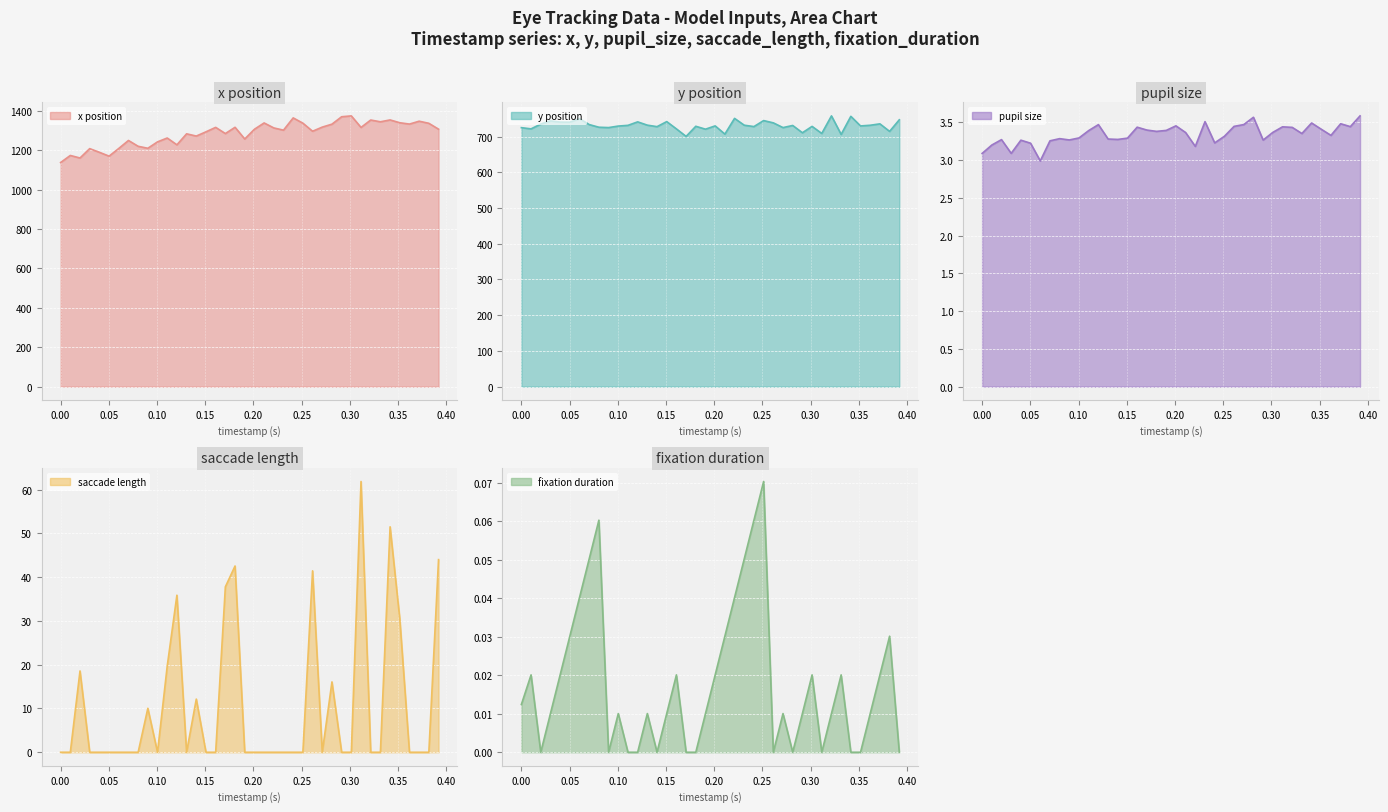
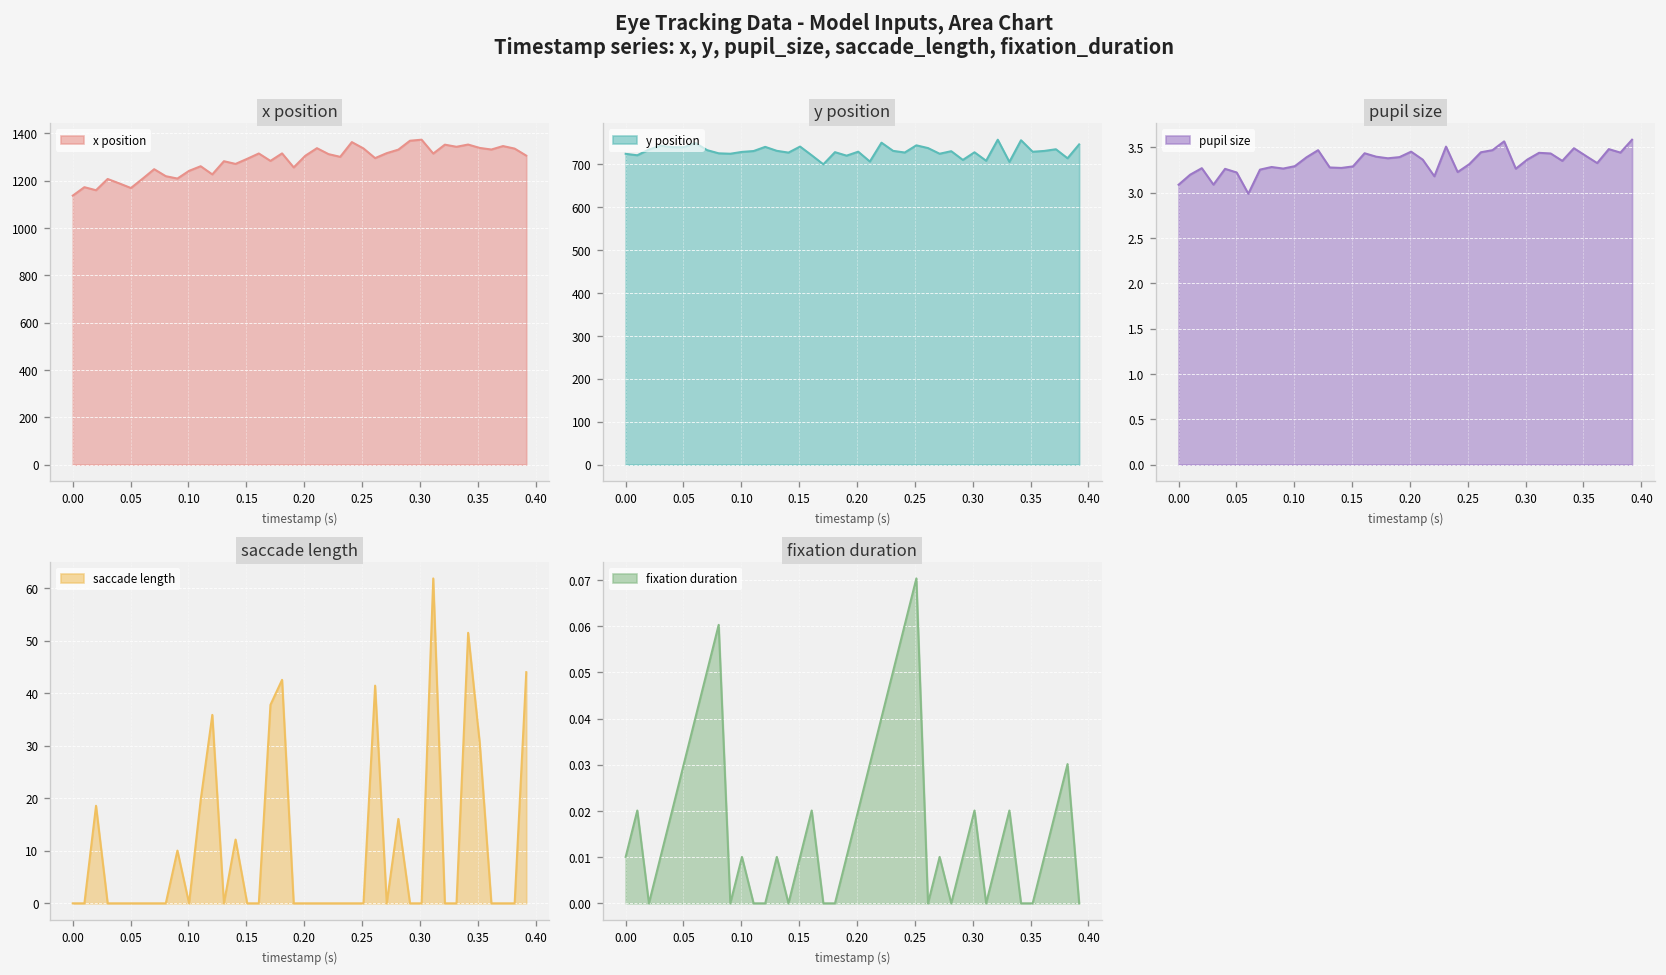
fixation duration, 0.00: 0.012 -> 0.010
